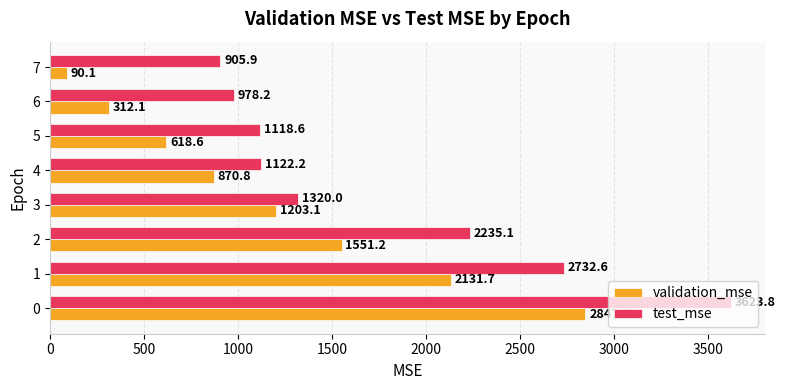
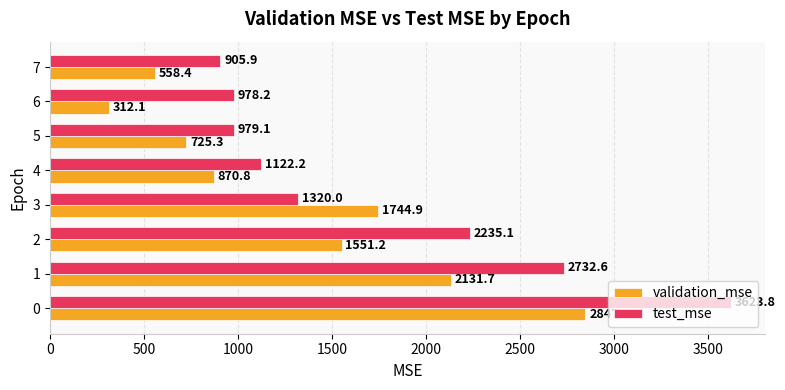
validation_mse, 7: 90.1 -> 558.4
test_mse, 5: 1118.6 -> 979.1
validation_mse, 5: 618.6 -> 725.3
validation_mse, 3: 1203.1 -> 1744.9
